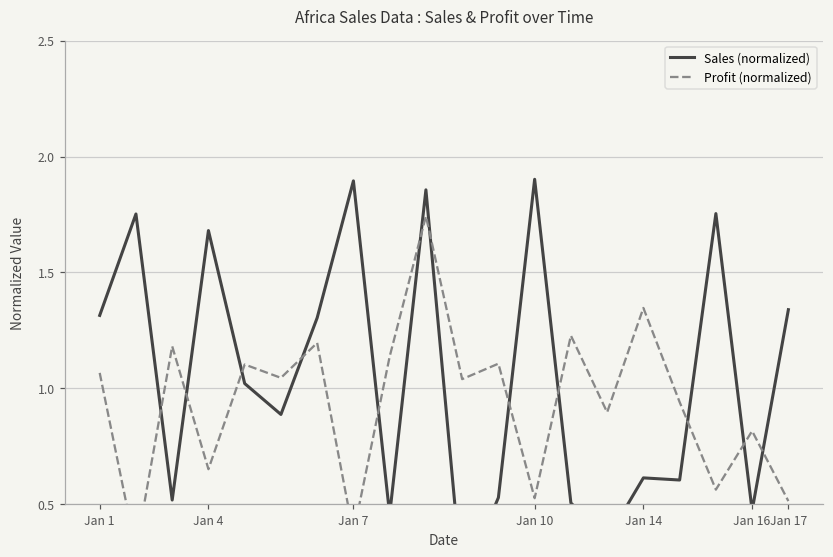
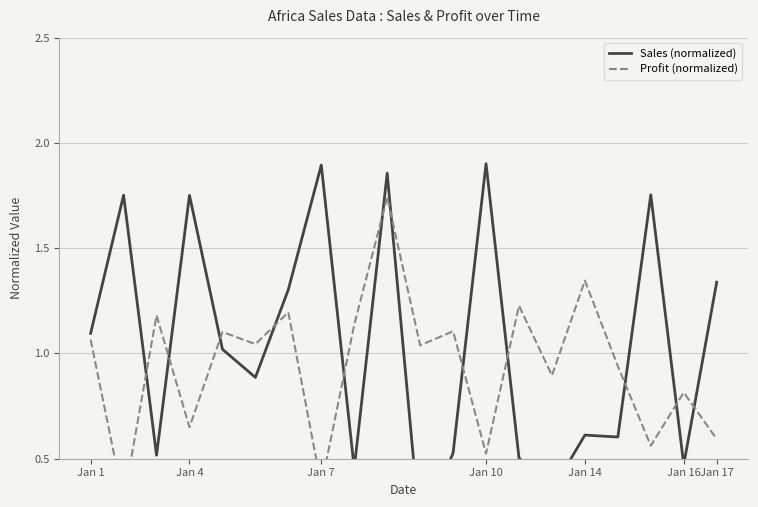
Sales (normalized), Jan 1: 1.31 -> 1.10
Sales (normalized), Jan 4: 1.68 -> 1.75
Profit (normalized), Jan 17: 0.51 -> 0.59
